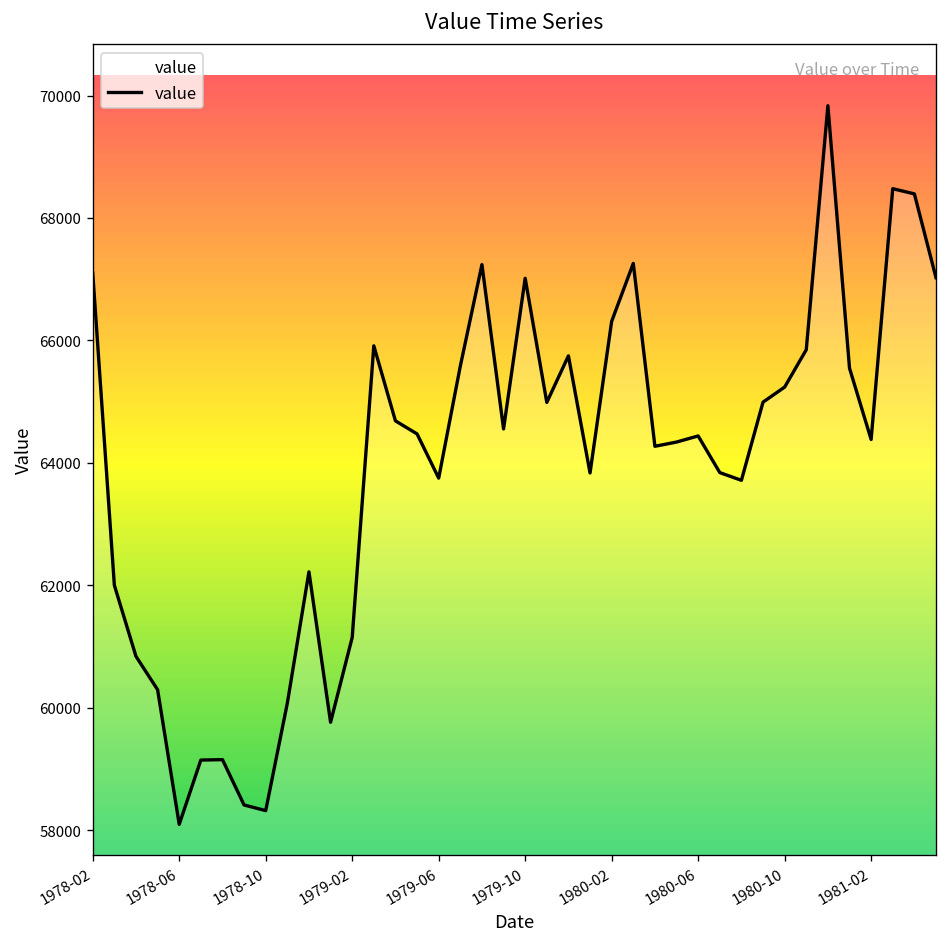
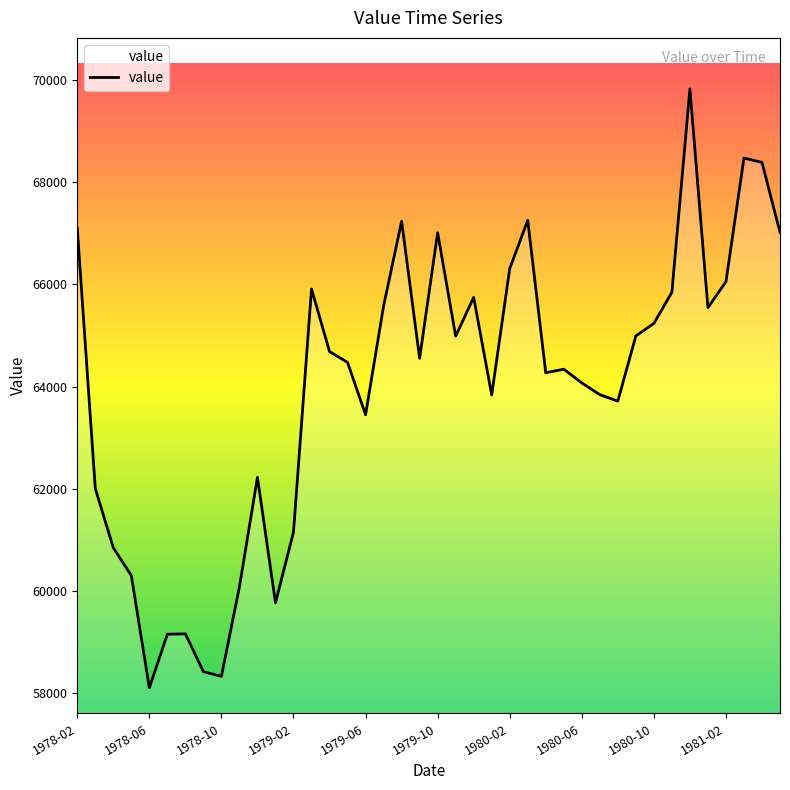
1979-06: 63800 -> 63400
1980-06: 64400 -> 64100
1981-02: 64400 -> 66100
